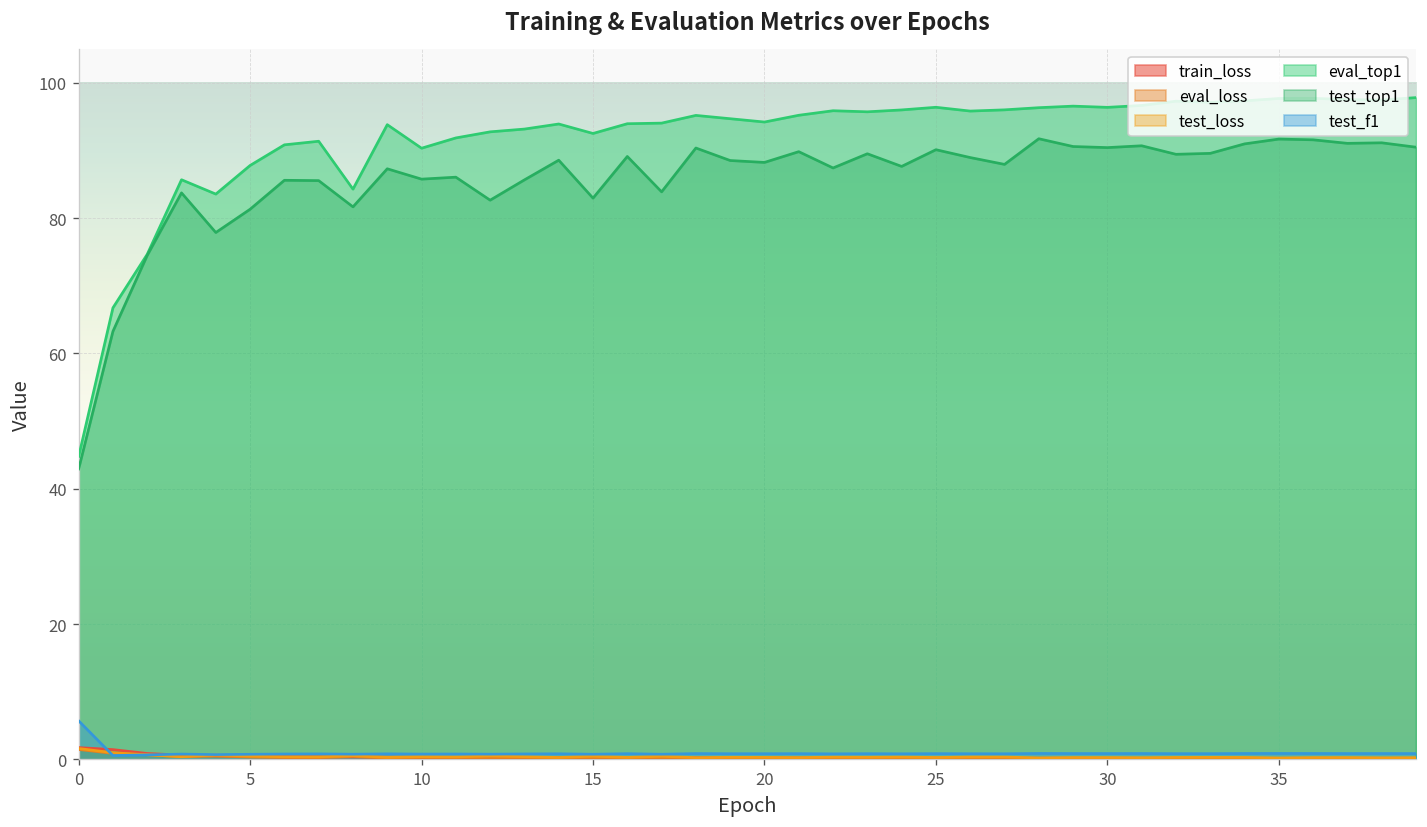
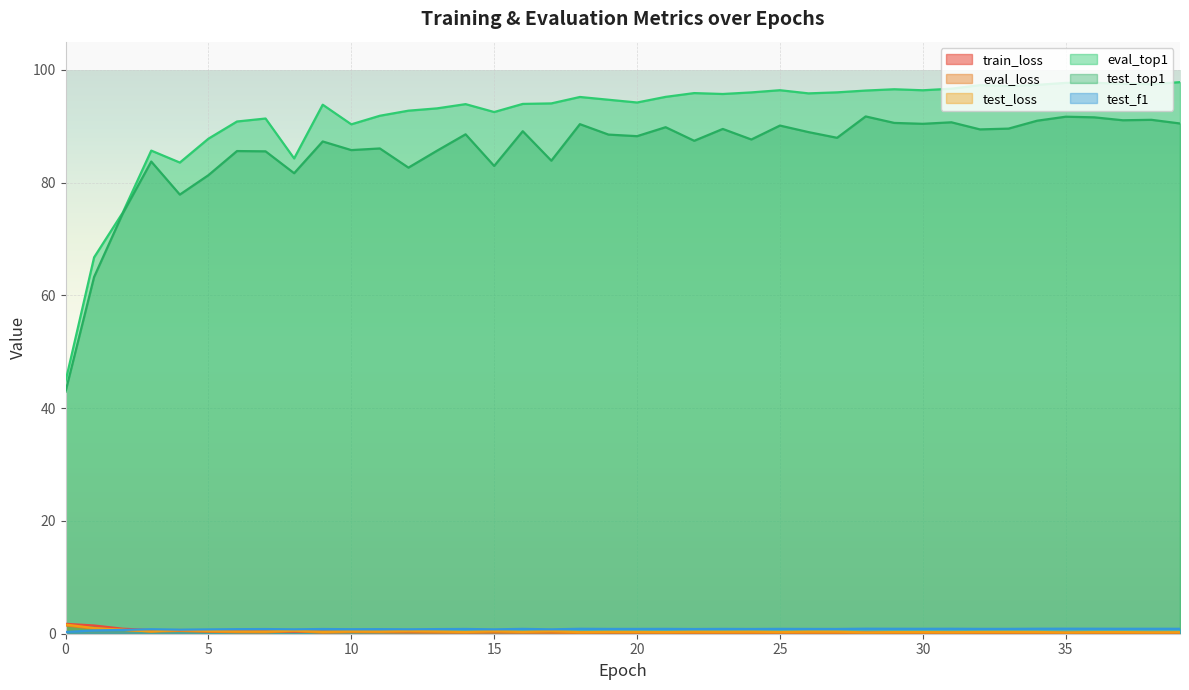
test_f1, 0: 6 -> 0
